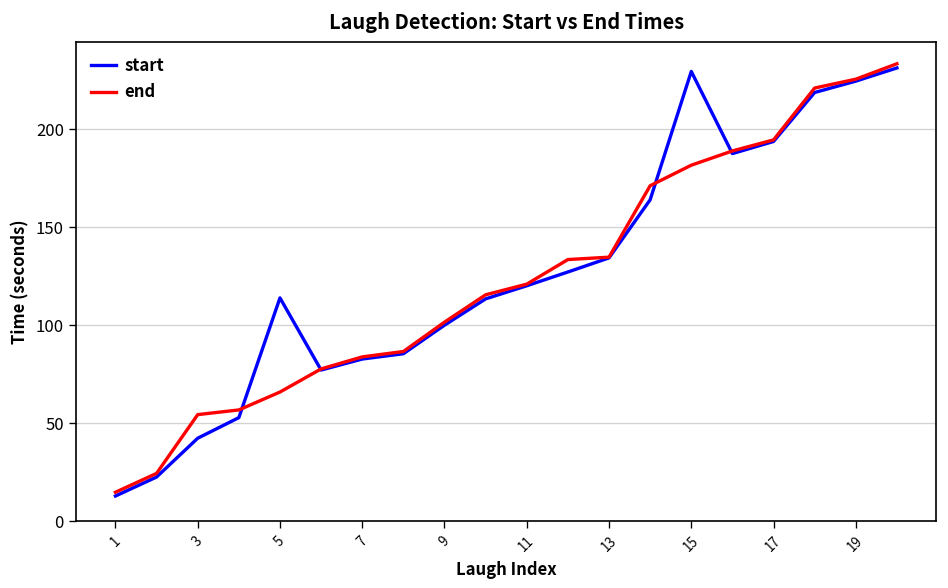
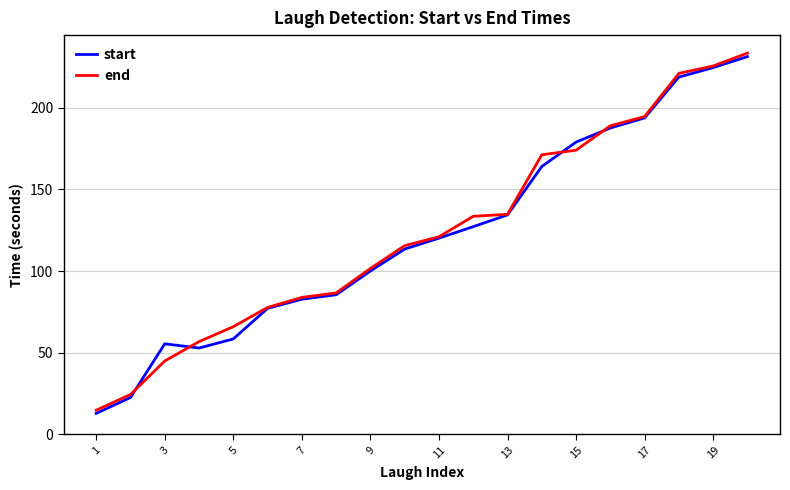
start, 3: 42 -> 55
end, 3: 54 -> 45
start, 5: 114 -> 58
start, 15: 230 -> 179
end, 15: 182 -> 174
